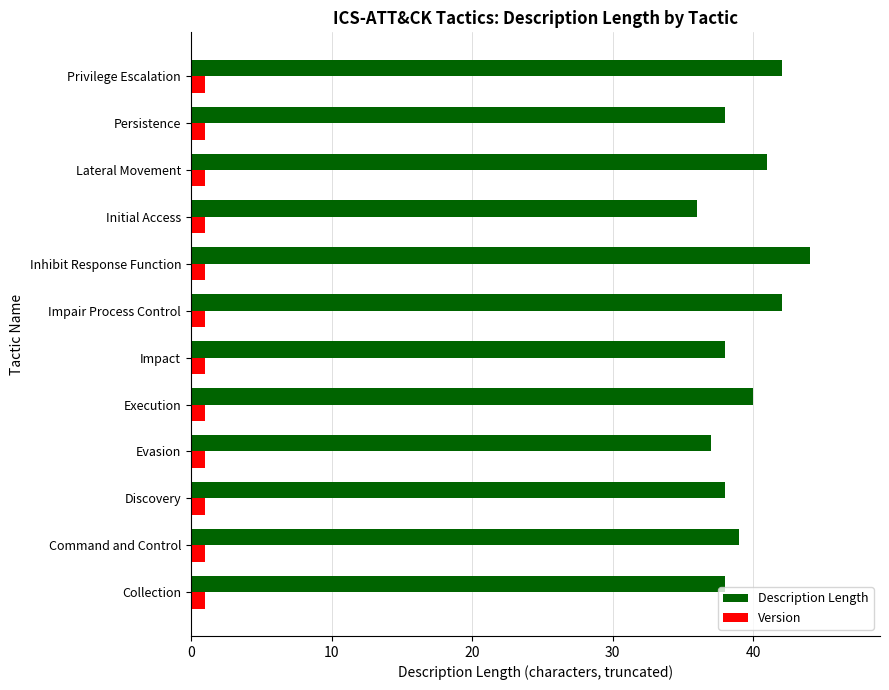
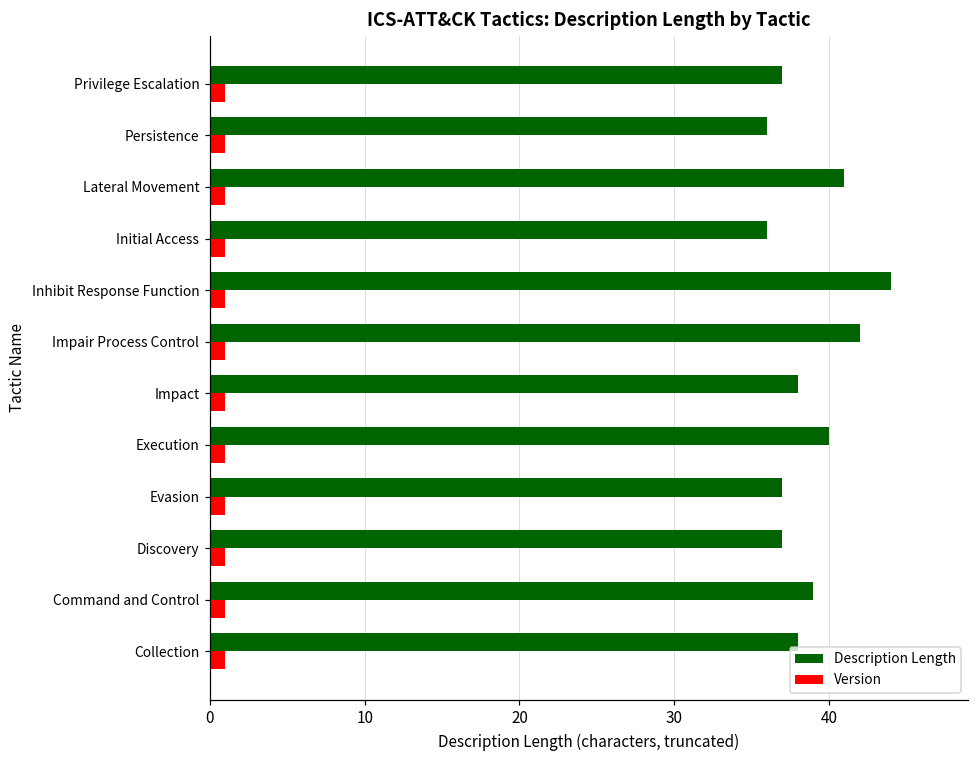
Description Length, Privilege Escalation: 42 -> 37
Description Length, Persistence: 38 -> 36
Description Length, Discovery: 38 -> 37
